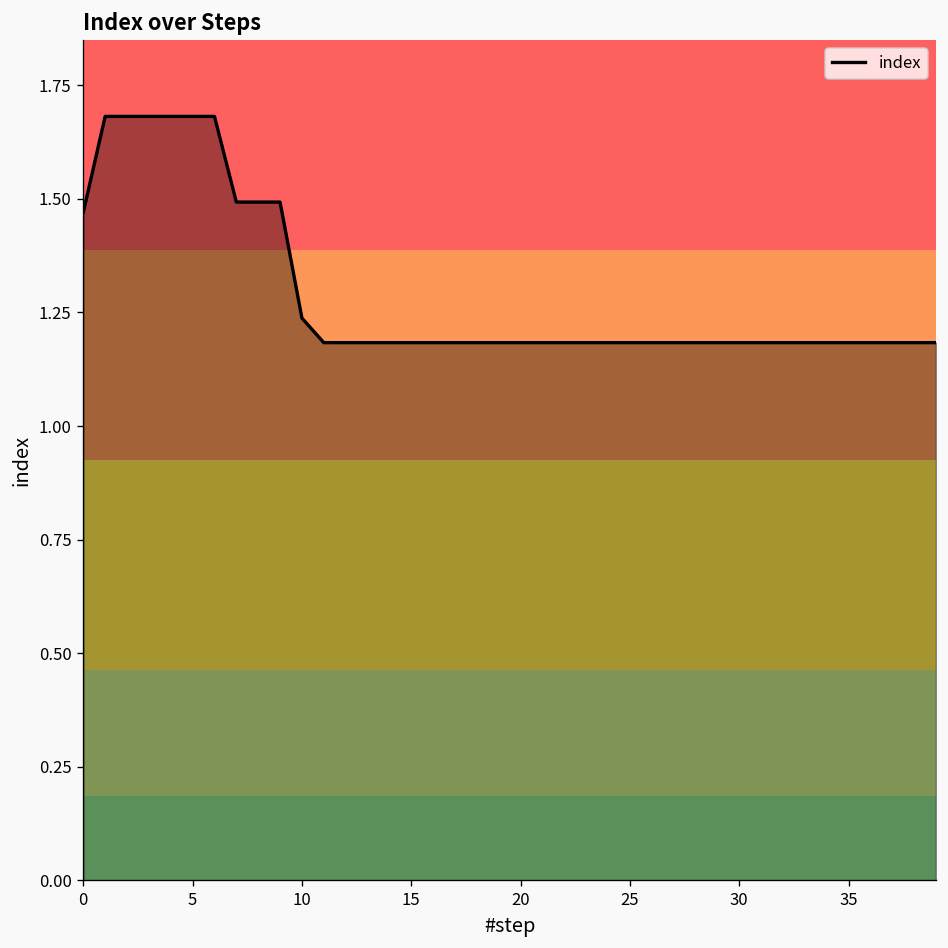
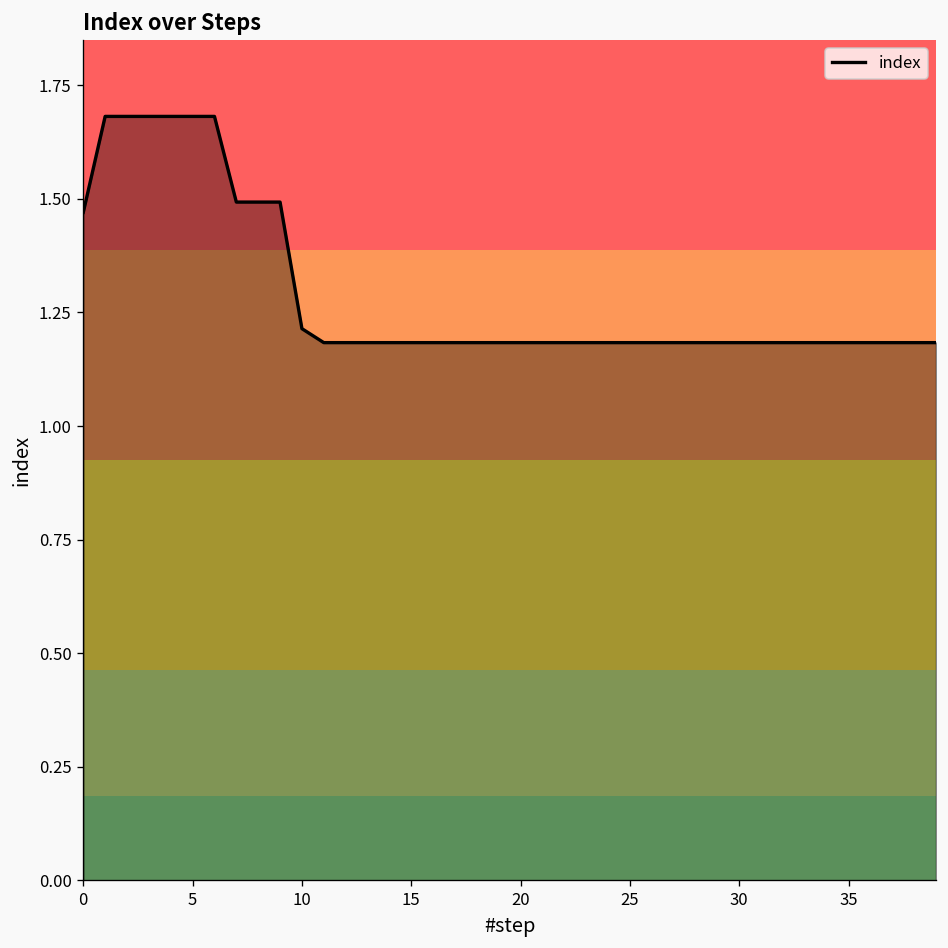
10: 1.24 -> 1.21
